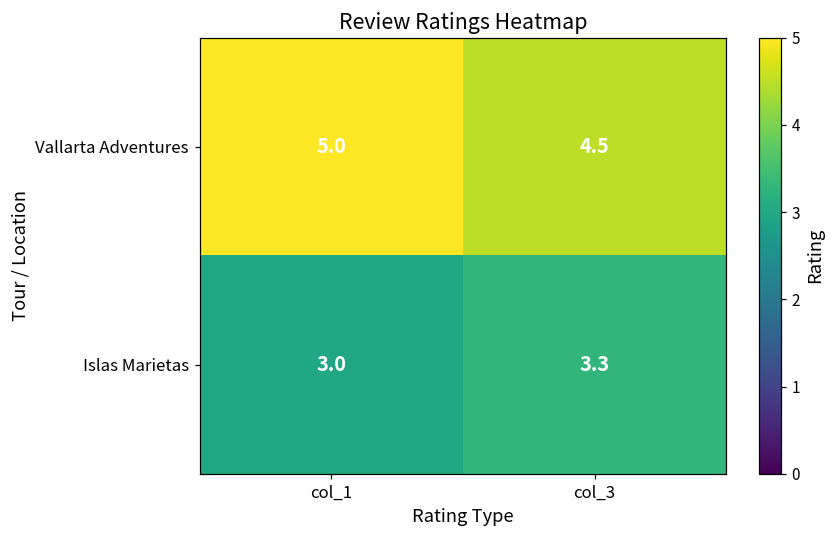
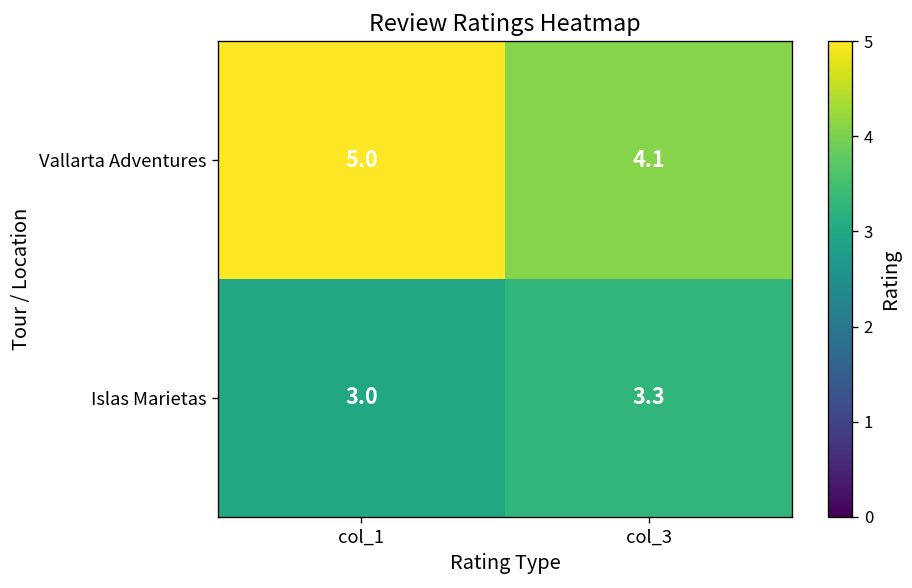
Vallarta Adventures, col_3: 4.5 -> 4.1
